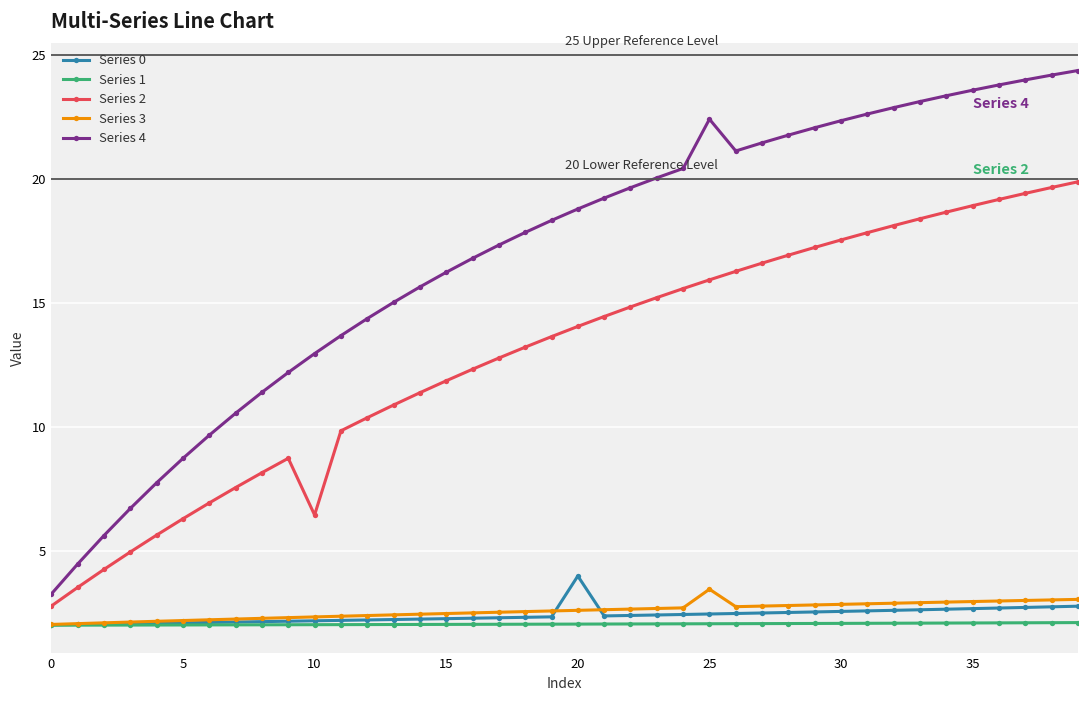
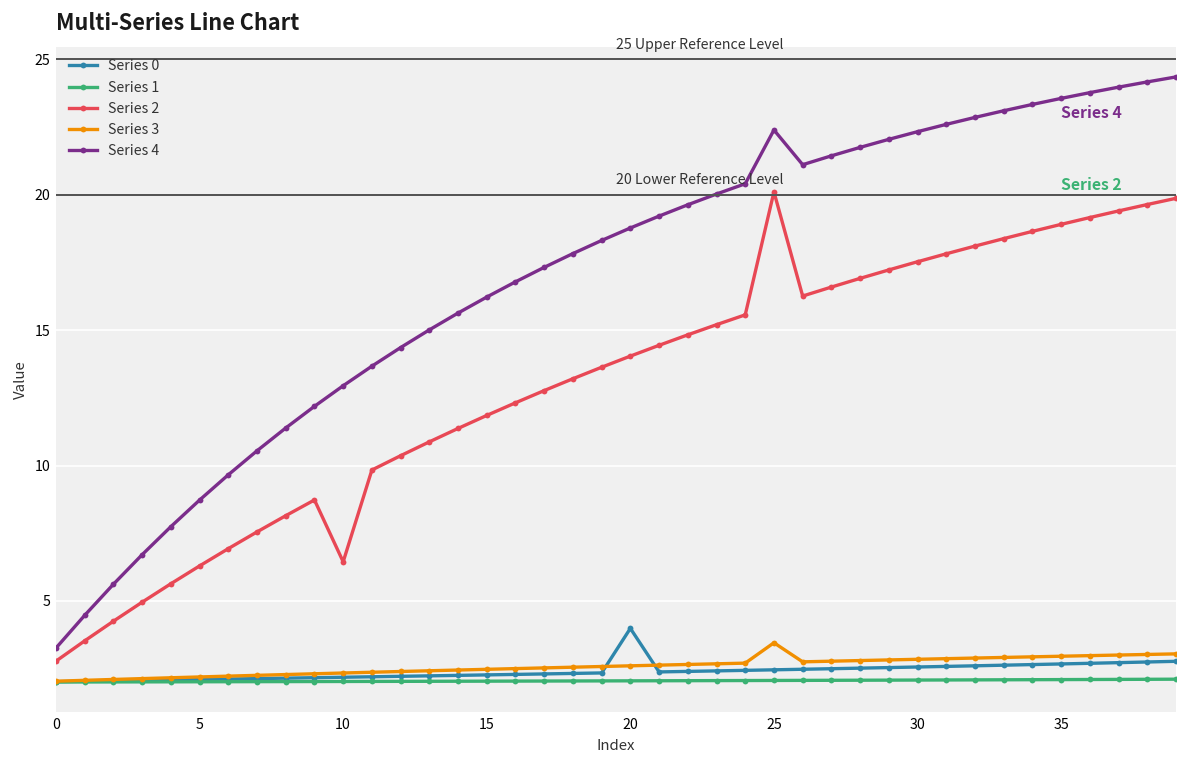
Series 2, 25: 15.9 -> 20.1
